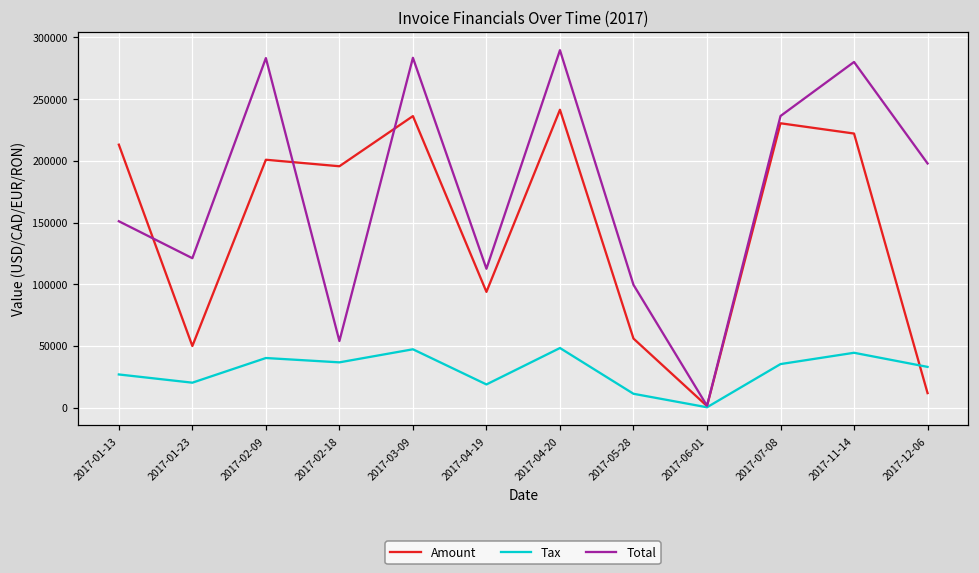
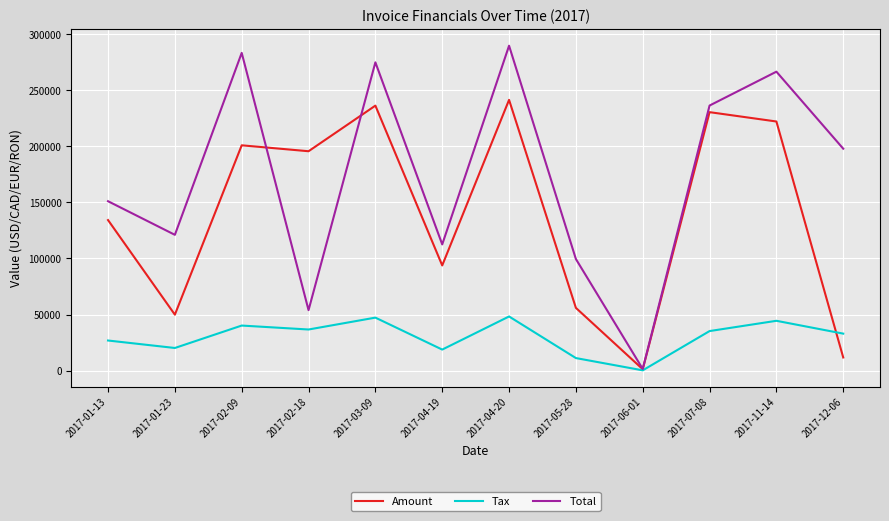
Amount, 2017-01-13: 213000 -> 134000
Total, 2017-03-09: 284000 -> 275000
Total, 2017-11-14: 280000 -> 267000
